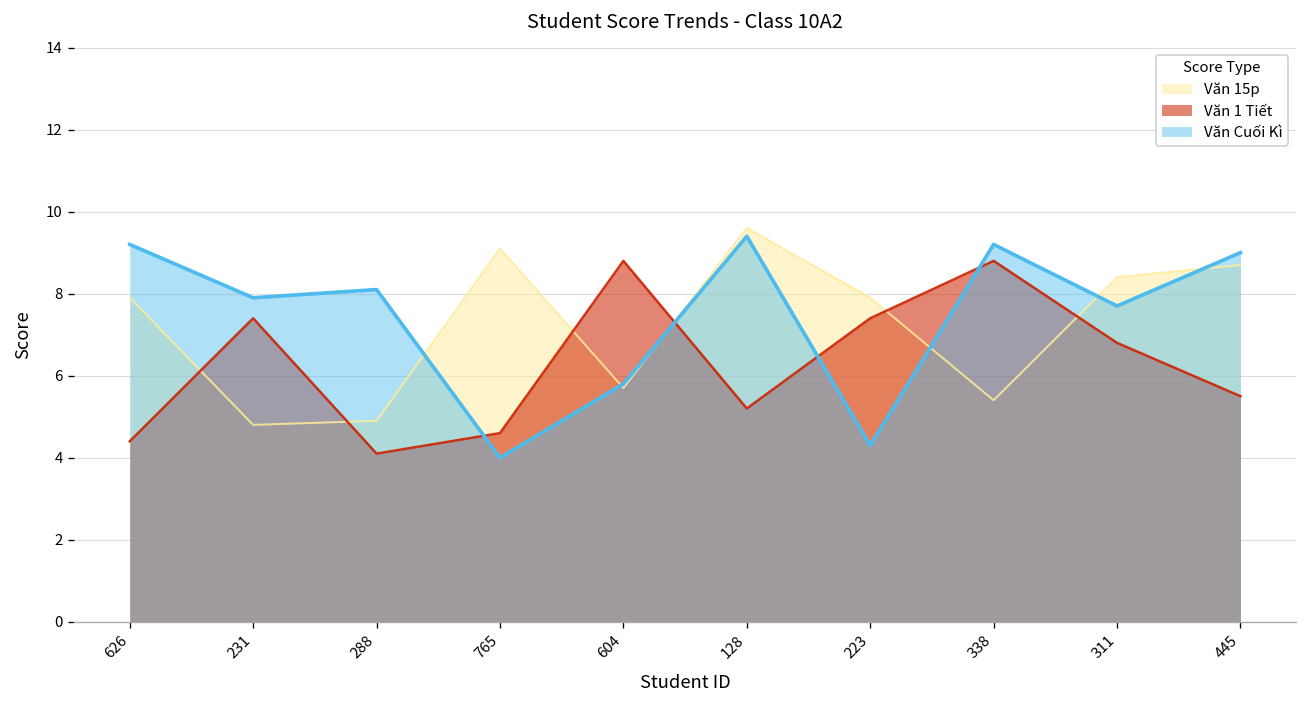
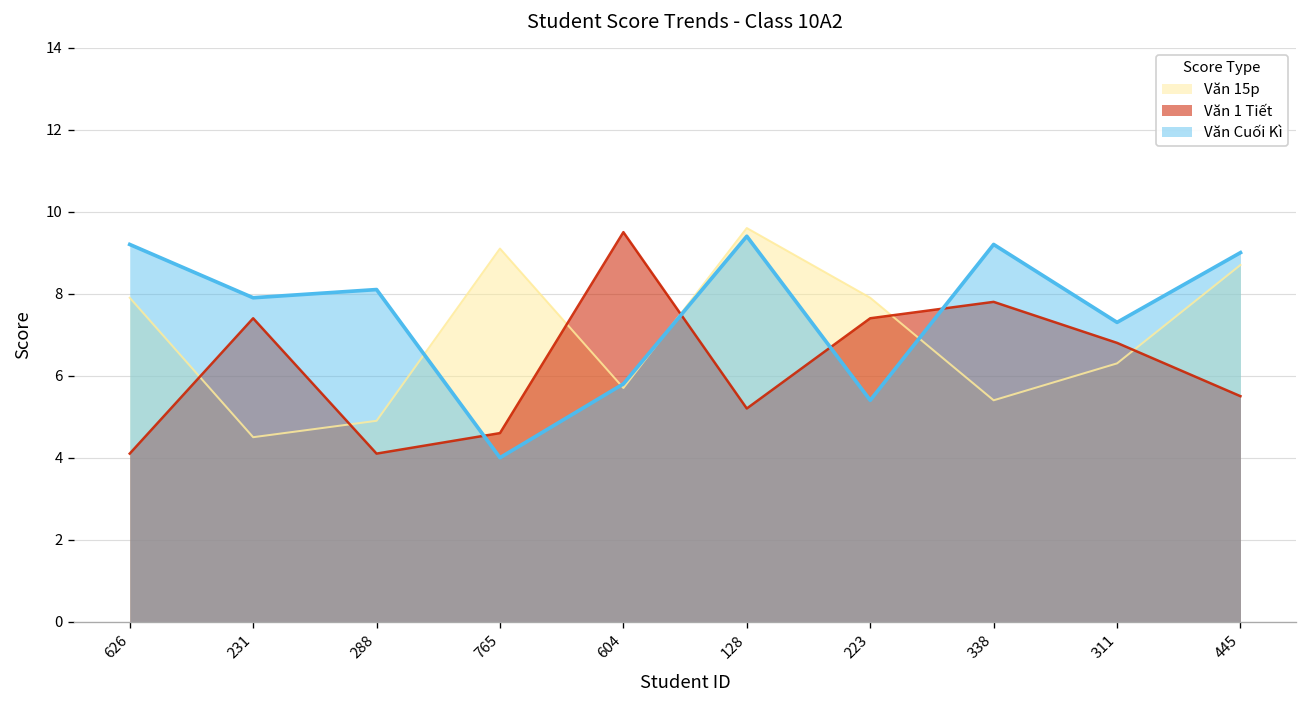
Văn 1 Tiết, 626: 4.4 -> 4.1
Văn 15p, 231: 4.8 -> 4.5
Văn 1 Tiết, 604: 8.8 -> 9.5
Văn Cuối Kì, 223: 4.3 -> 5.4
Văn 1 Tiết, 338: 8.8 -> 7.8
Văn 15p, 311: 8.4 -> 6.3
Văn Cuối Kì, 311: 7.7 -> 7.3
